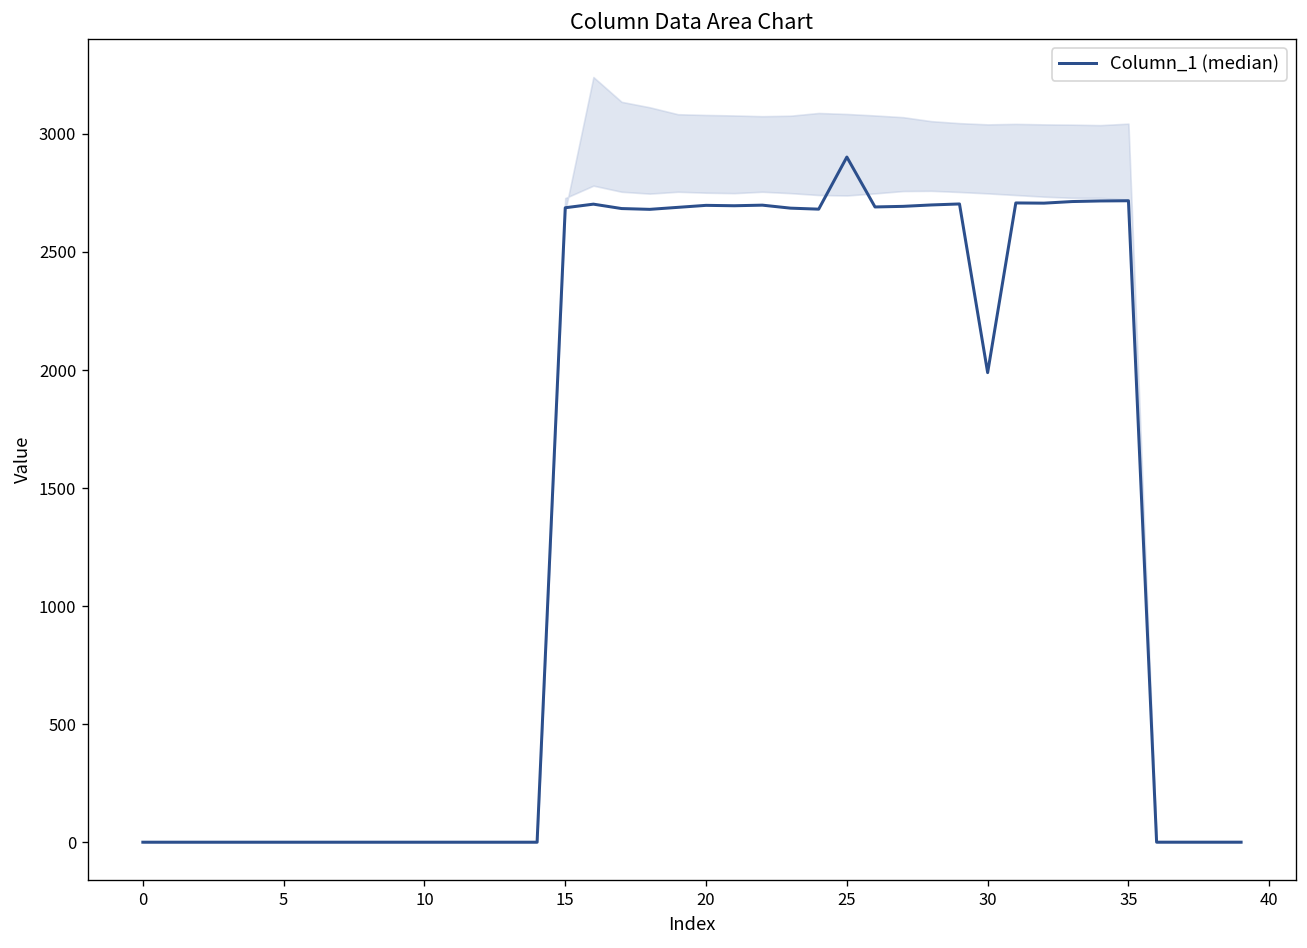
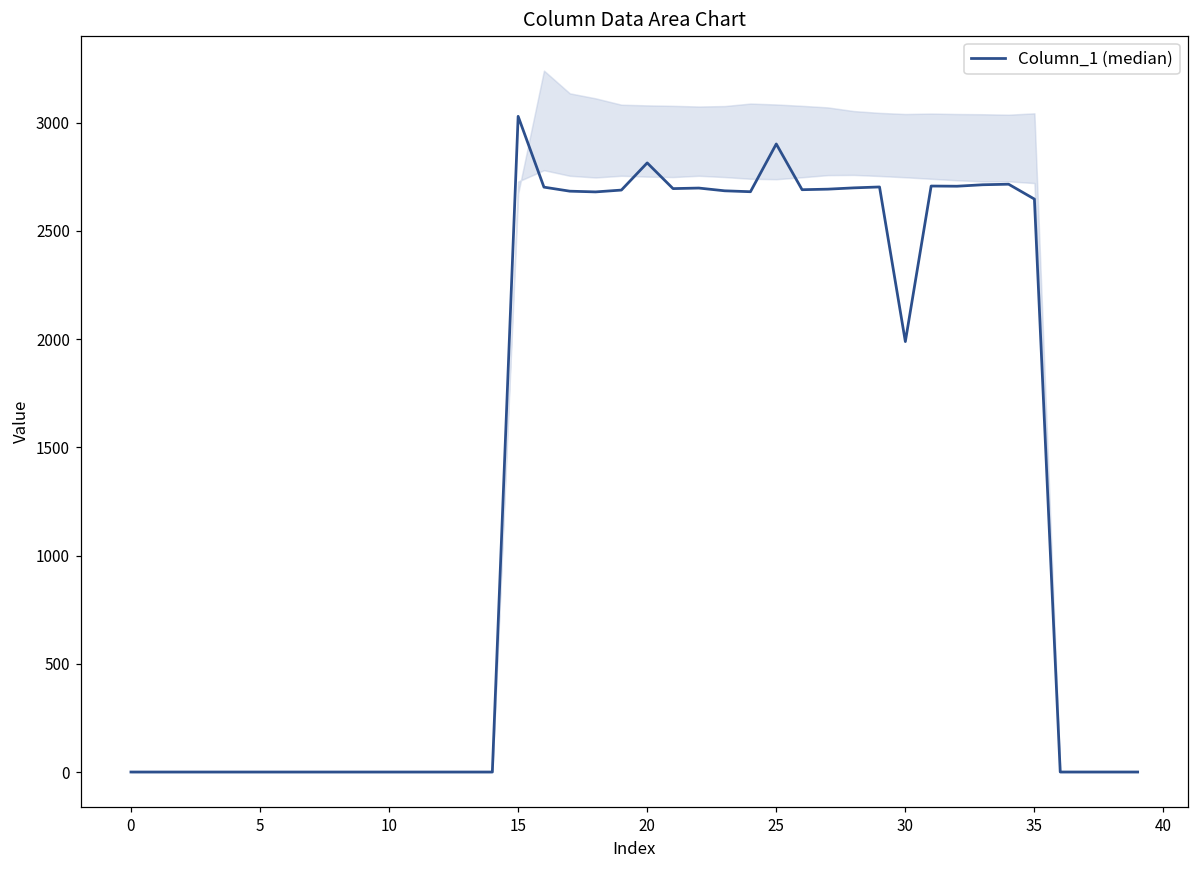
Column_1 (median), 15: 2690 -> 3030
Column_1 (median), 20: 2700 -> 2810
Column_1 (median), 35: 2720 -> 2650
